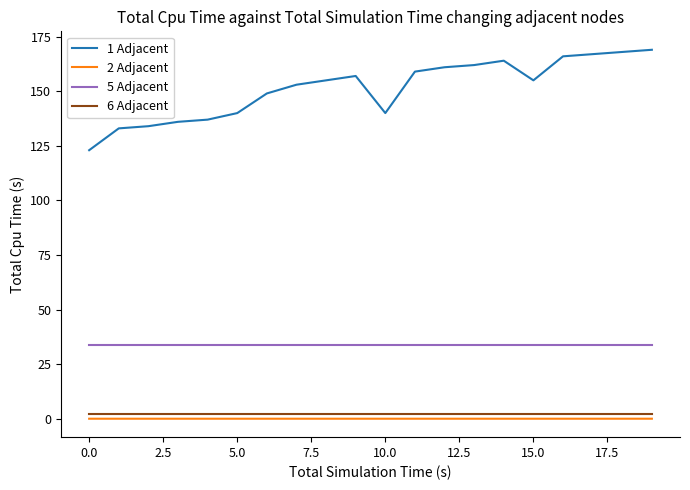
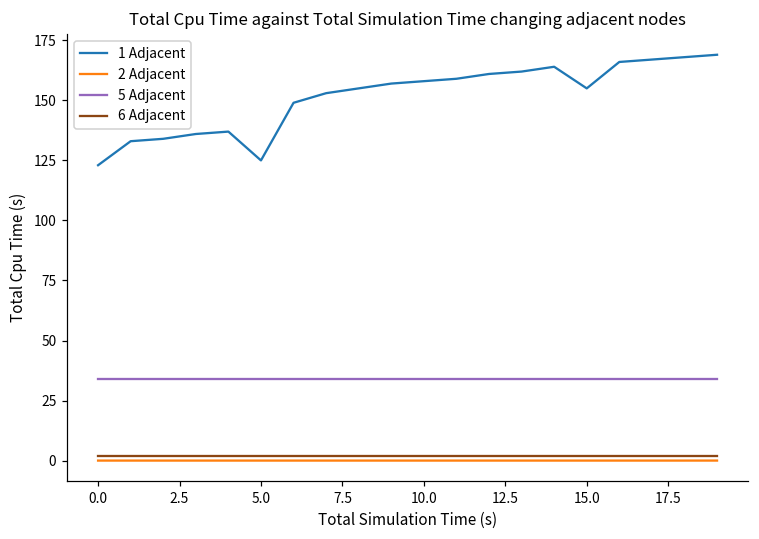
1 Adjacent, 5.0: 140 -> 125
1 Adjacent, 10.0: 140 -> 158
